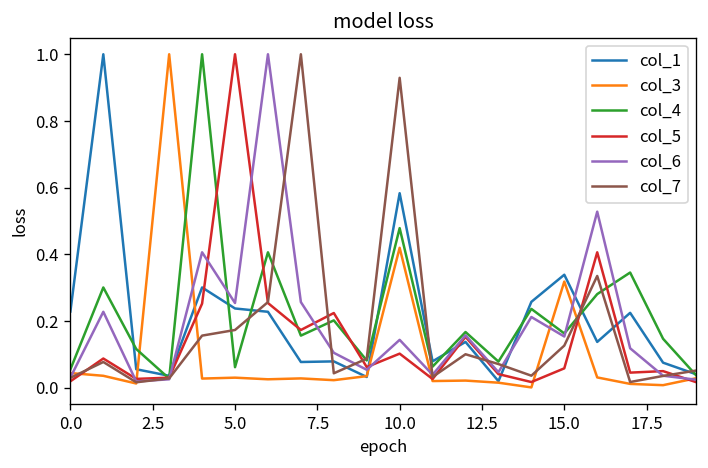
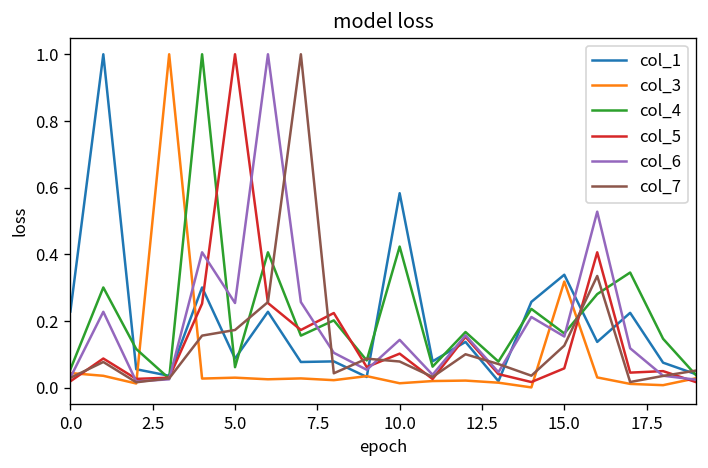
col_1, 5.0: 0.24 -> 0.09
col_3, 10.0: 0.42 -> 0.01
col_4, 10.0: 0.48 -> 0.42
col_7, 10.0: 0.93 -> 0.08
